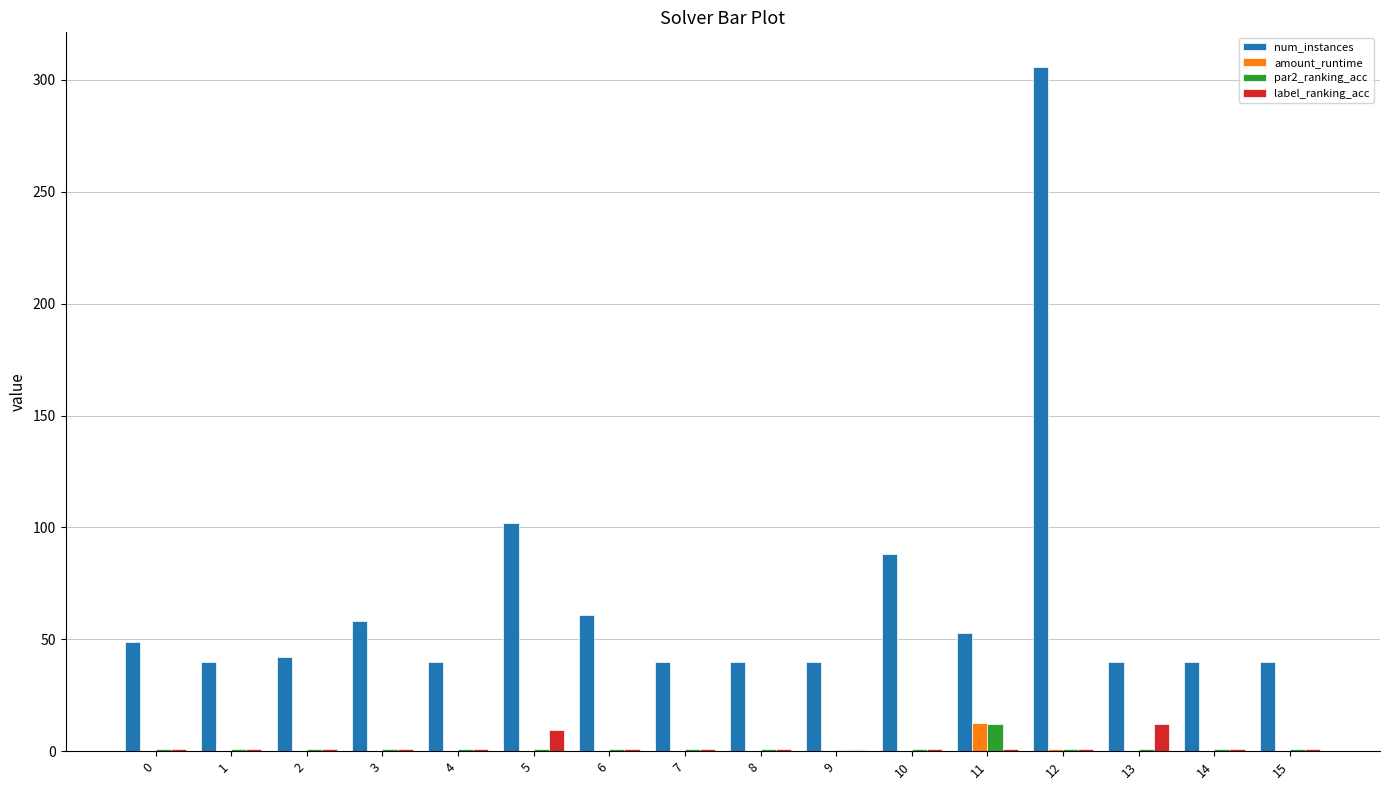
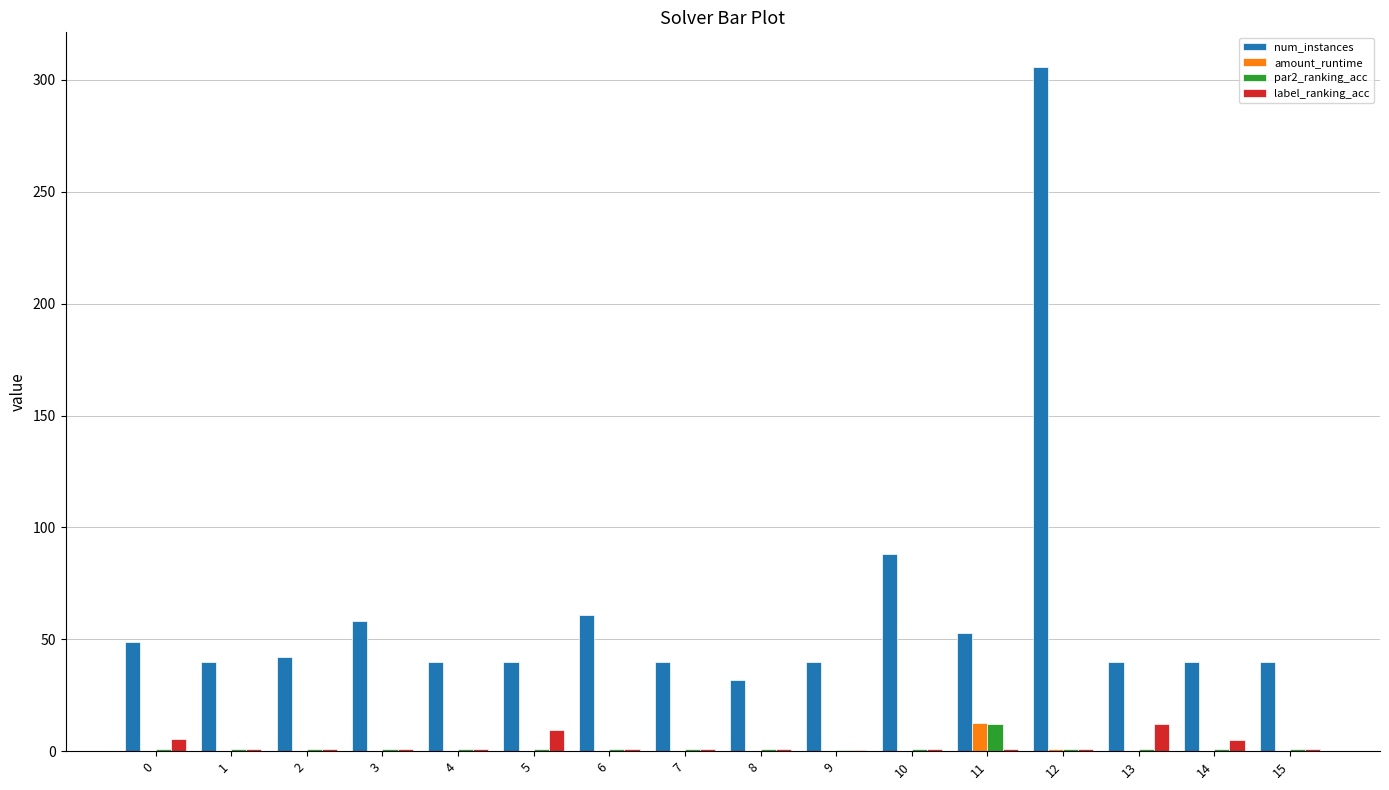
label_ranking_acc, 0: 1 -> 5
num_instances, 5: 102 -> 40
num_instances, 8: 40 -> 32
label_ranking_acc, 14: 1 -> 5
